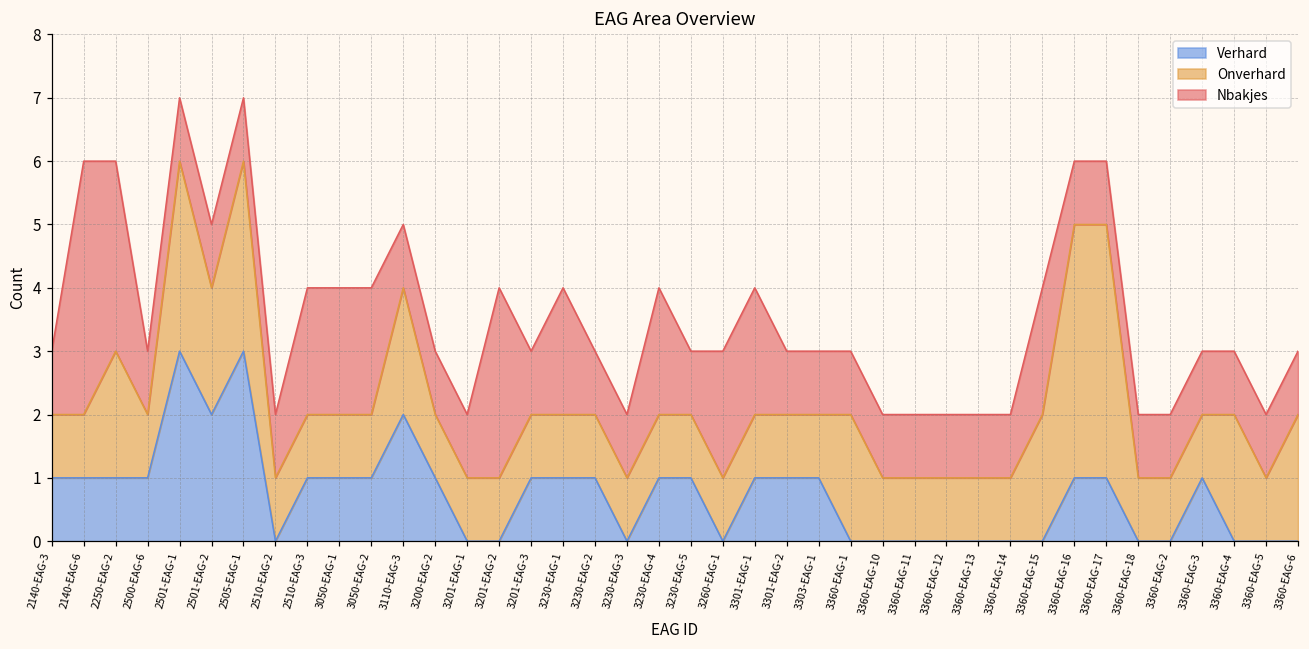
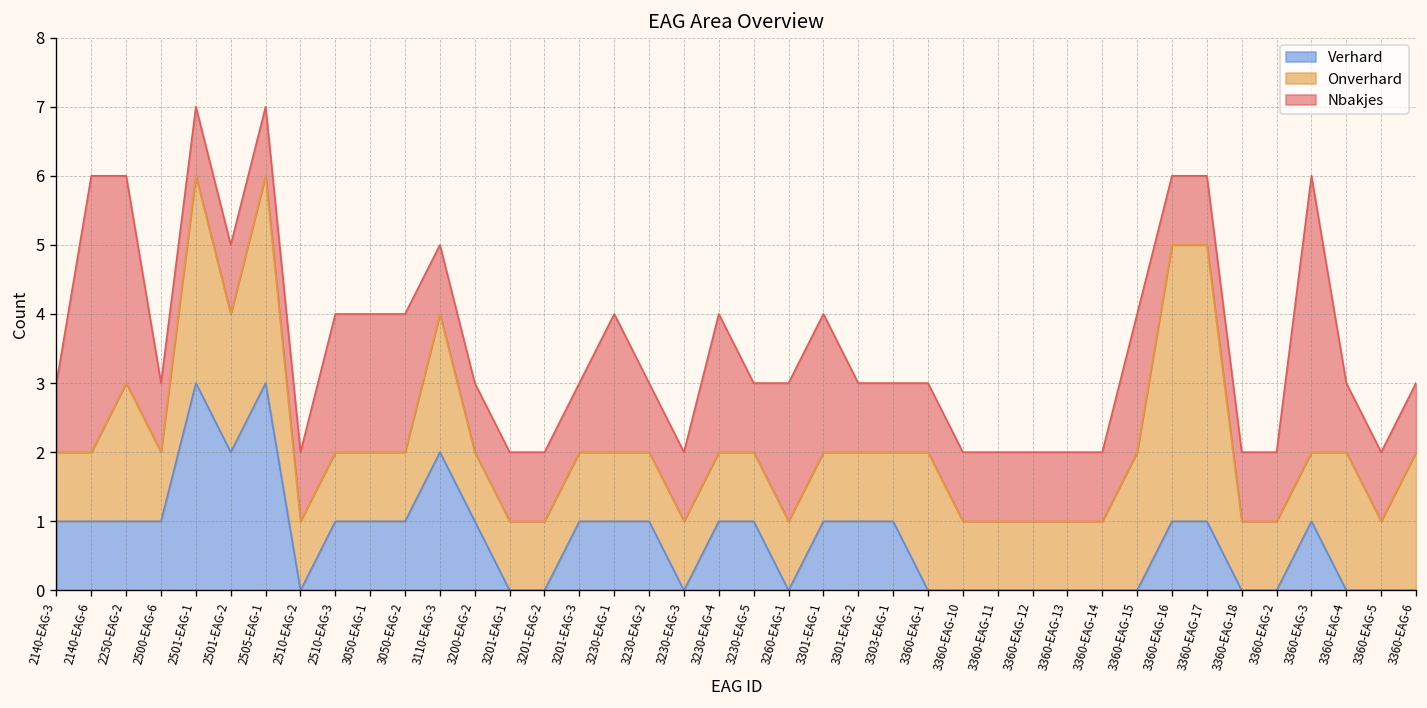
Nbakjes, 3201-EAG-2: 4 -> 2
Nbakjes, 3360-EAG-3: 3 -> 6
